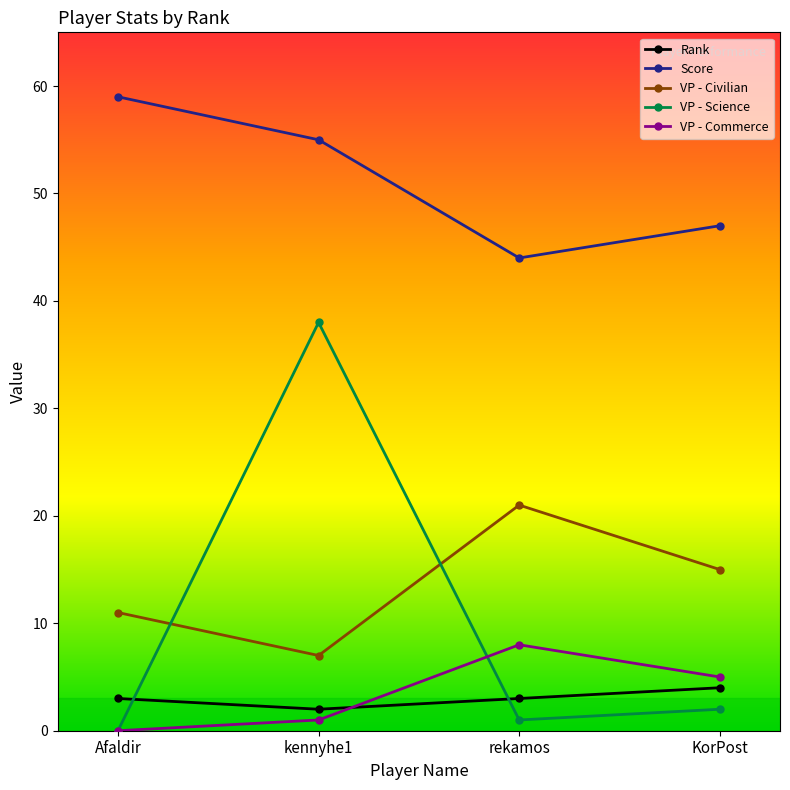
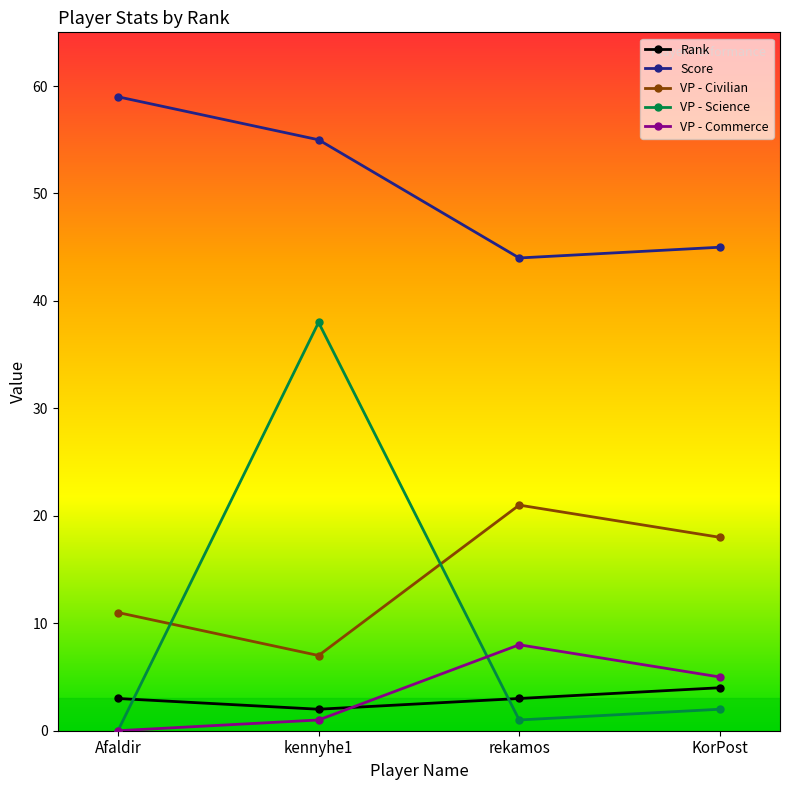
Score, KorPost: 47 -> 45
VP - Civilian, KorPost: 15 -> 18
